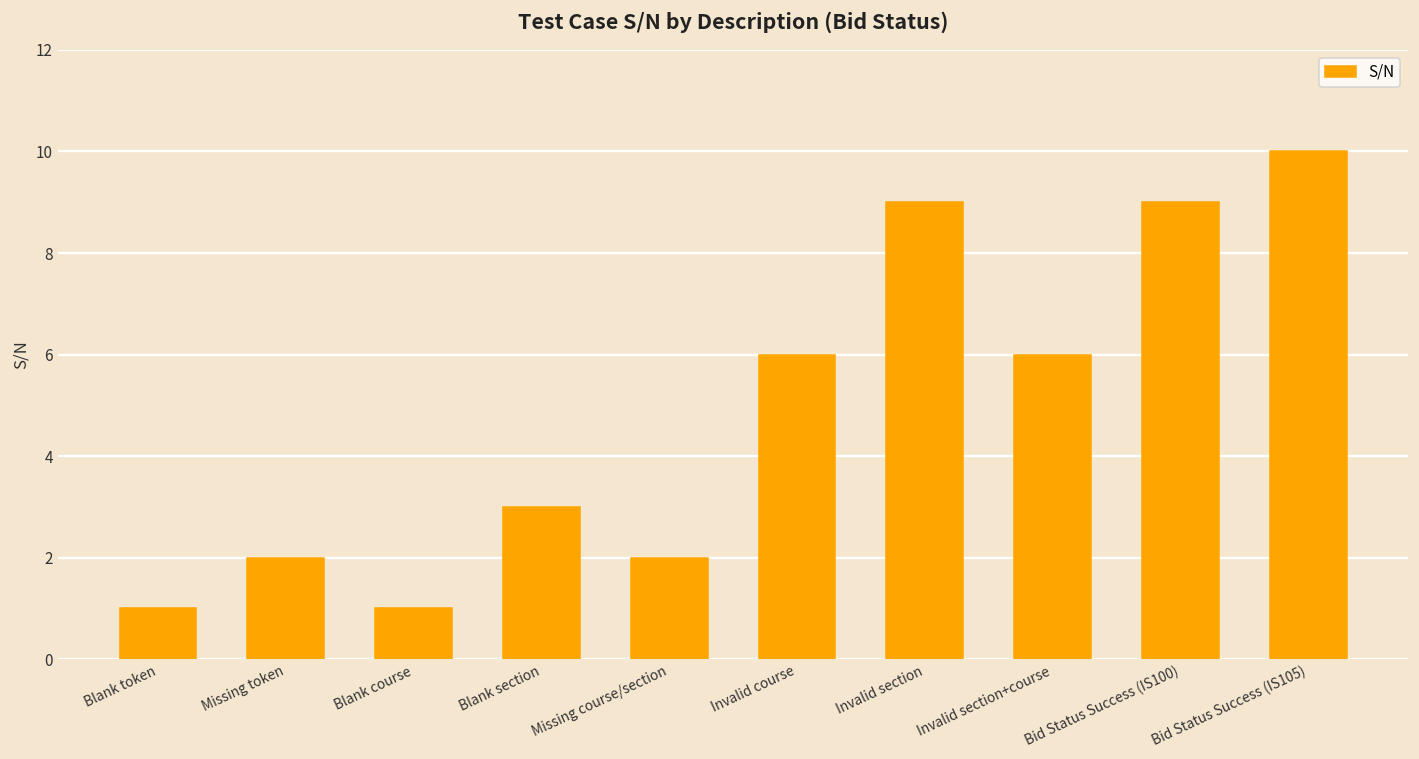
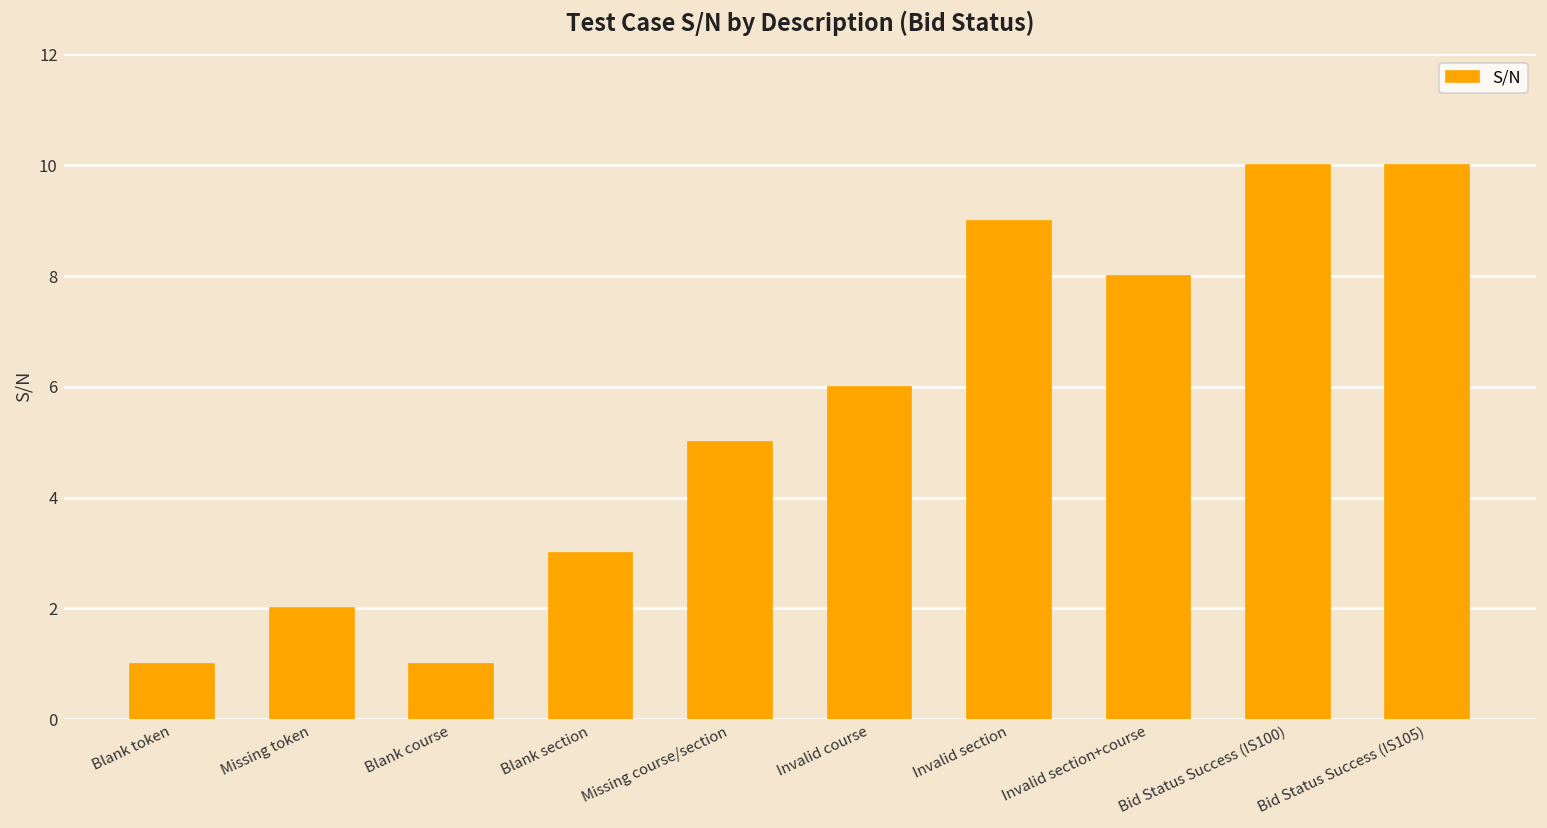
Missing course/section: 2 -> 5
Invalid section+course: 6 -> 8
Bid Status Success (IS100): 9 -> 10
